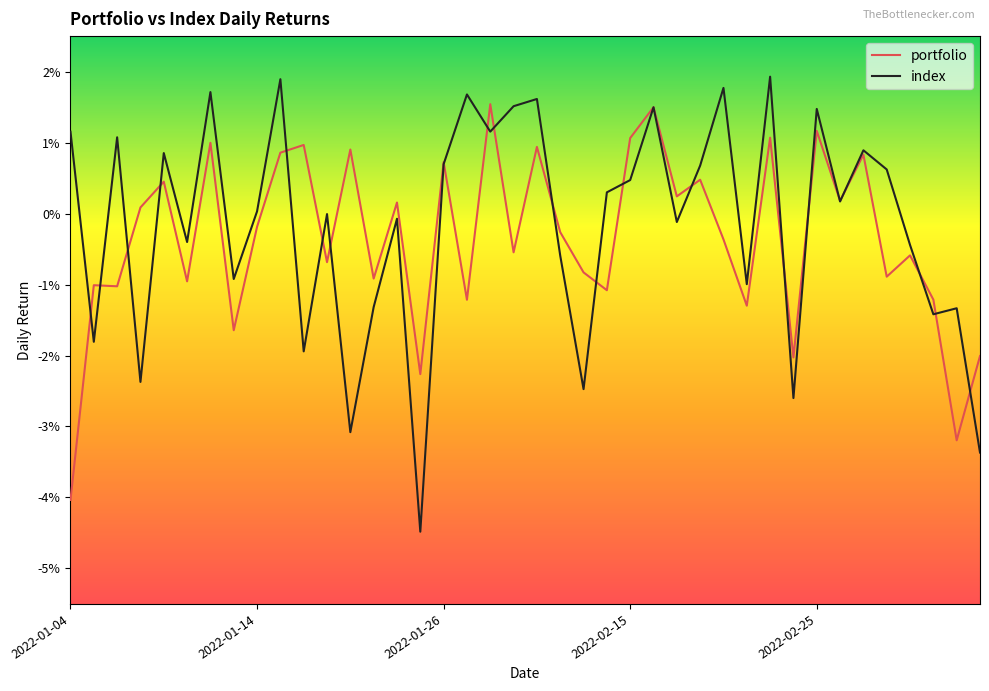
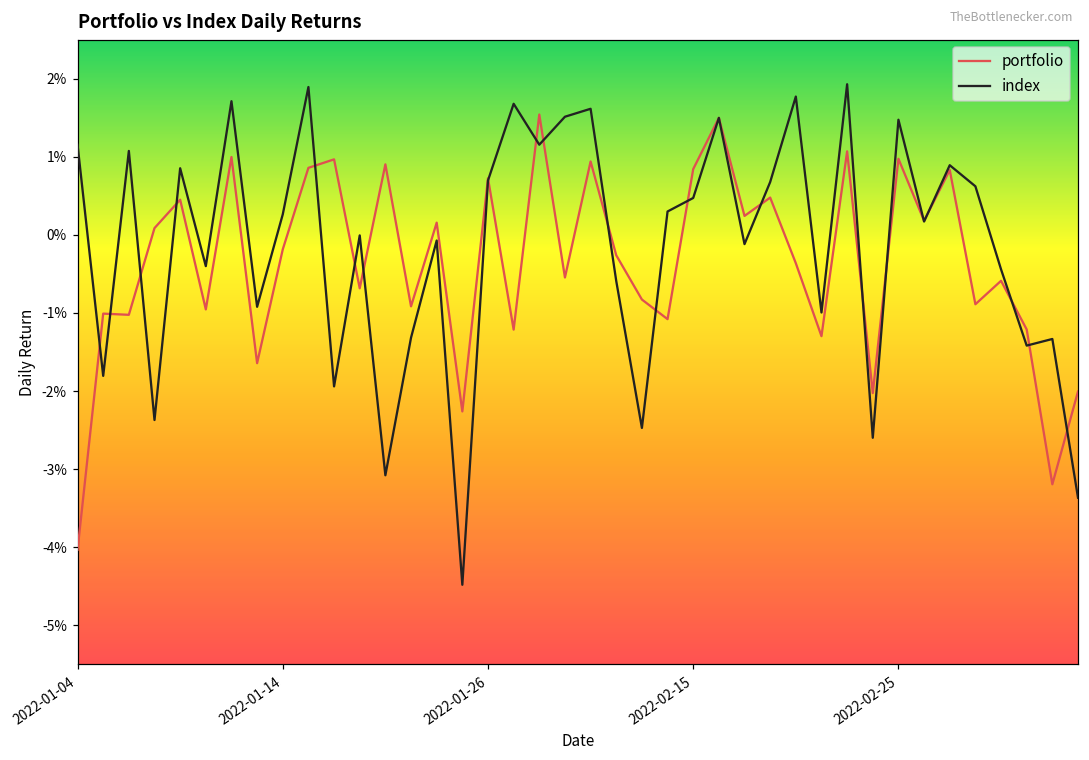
index, 2022-01-14: 0.0% -> 0.3%
portfolio, 2022-02-15: 1.1% -> 0.8%
portfolio, 2022-02-25: 1.2% -> 1.0%
